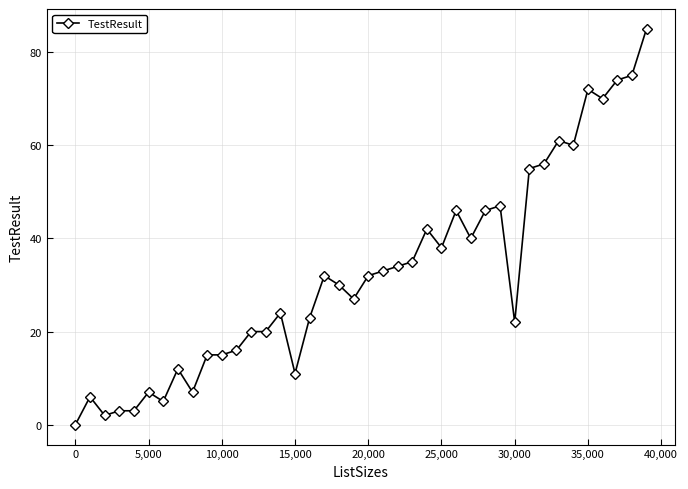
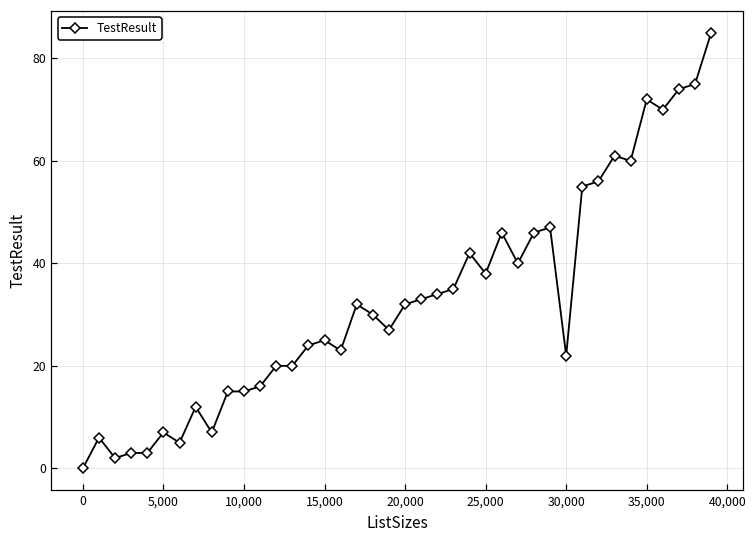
15,000: 11 -> 25
